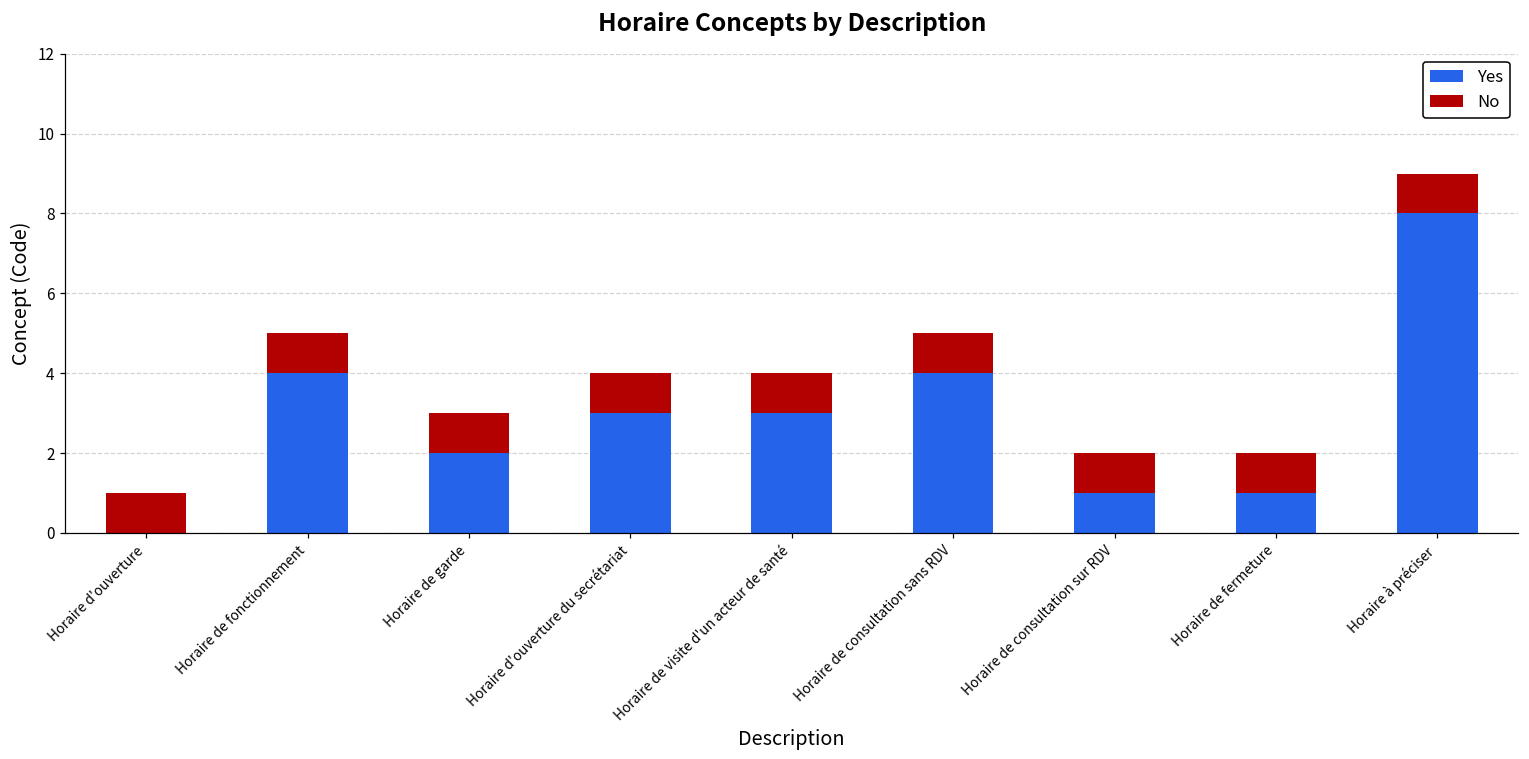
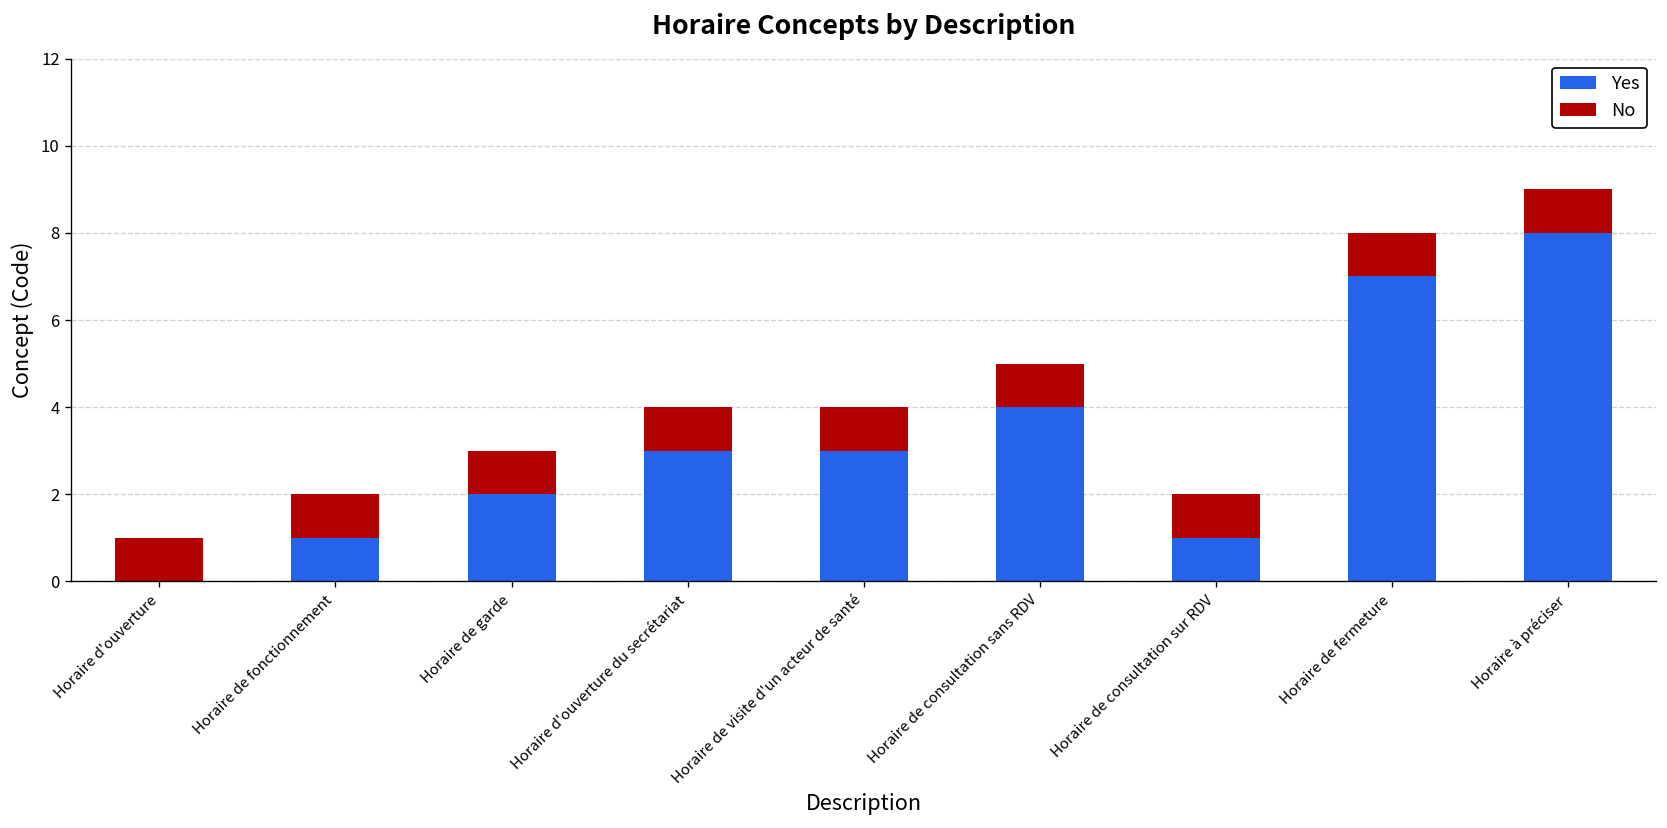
Yes, Horaire de fonctionnement: 4.0 -> 1.0
Yes, Horaire de fermeture: 1.0 -> 7.0
